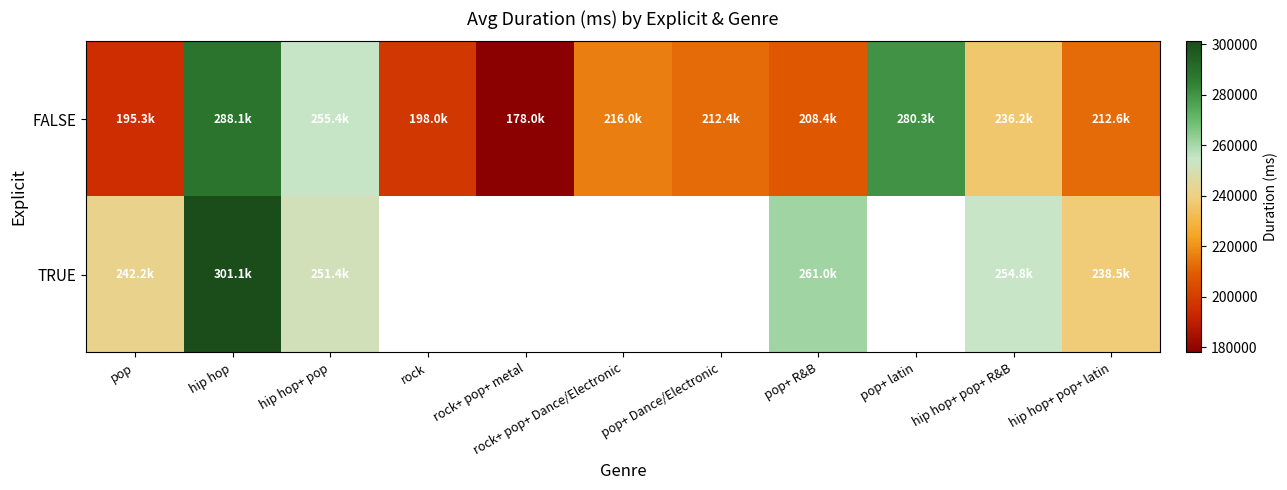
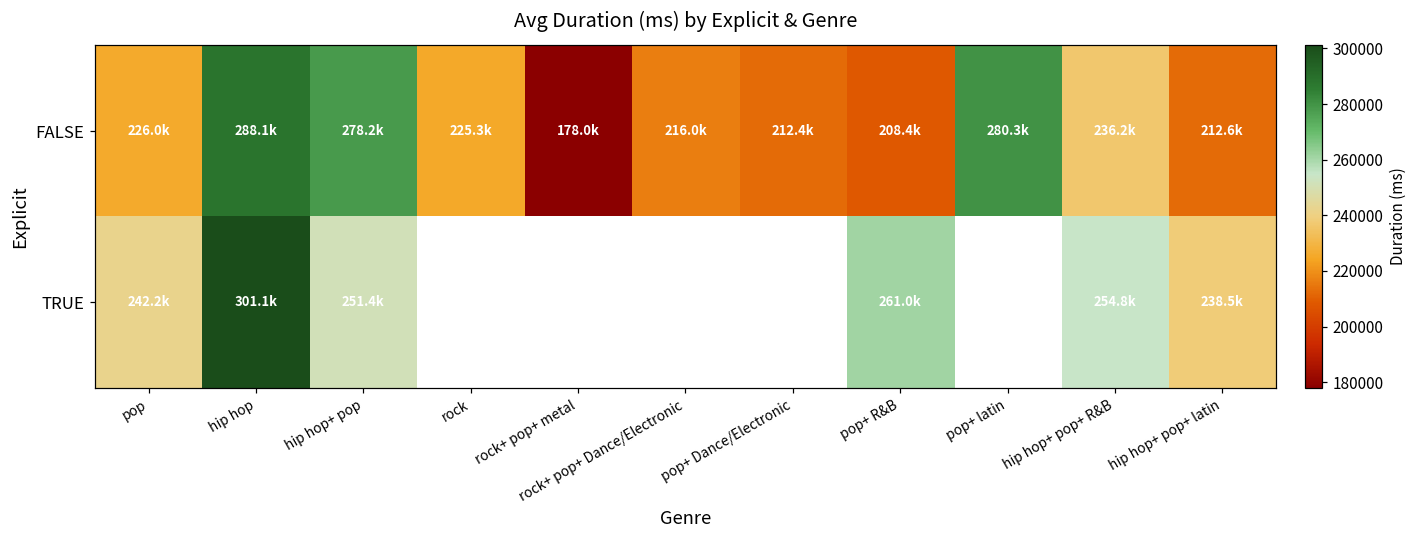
FALSE, pop: 195.3k -> 226.0k
FALSE, hip hop+ pop: 255.4k -> 278.2k
FALSE, rock: 198.0k -> 225.3k
